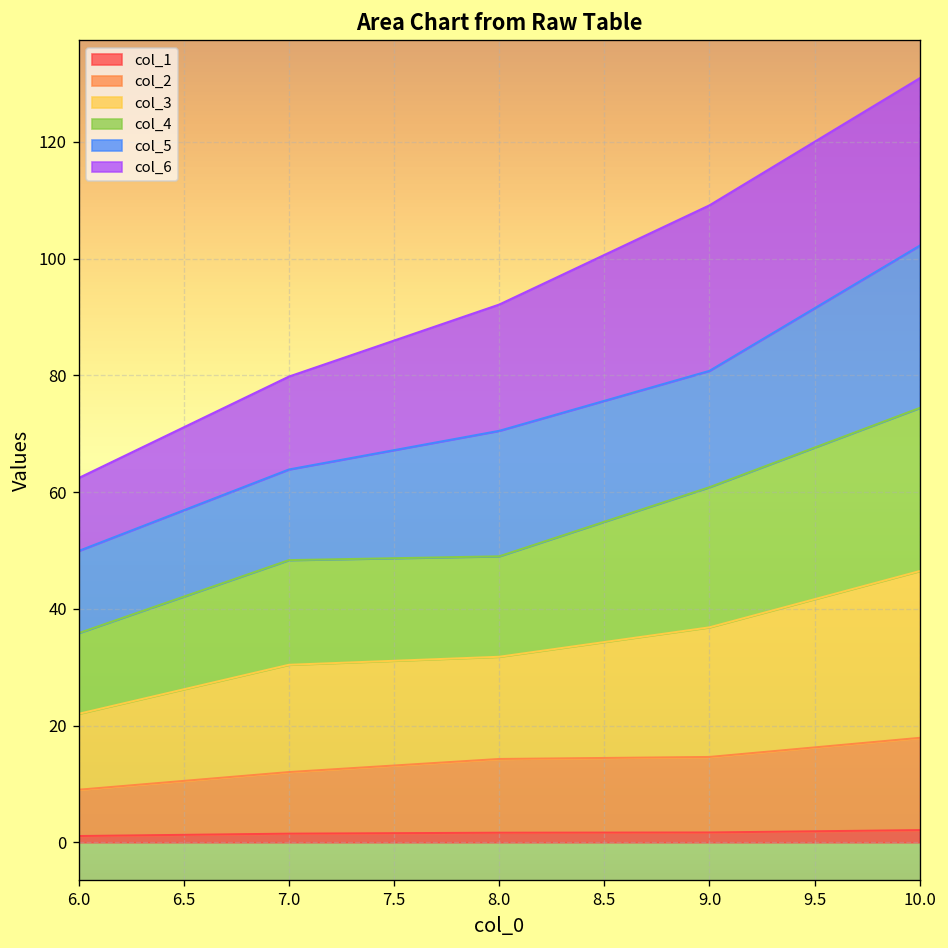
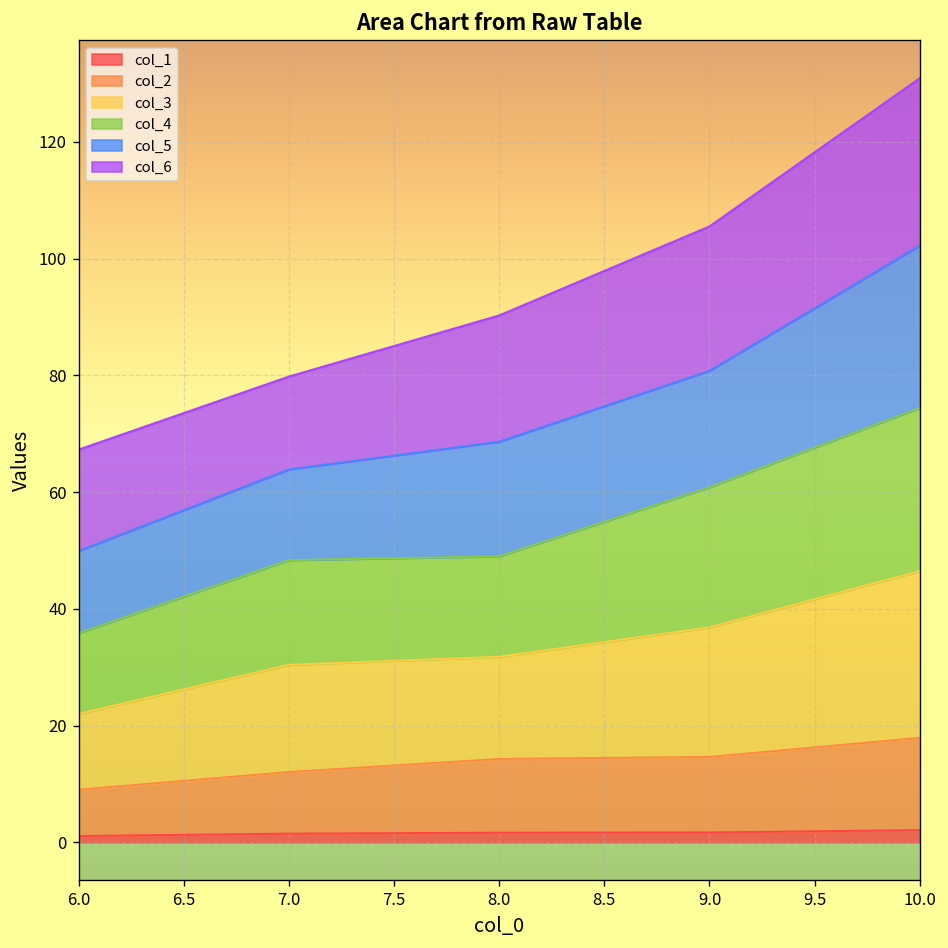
col_6, 6.0: 12 -> 17
col_5, 8.0: 21 -> 20
col_6, 9.0: 28 -> 25
